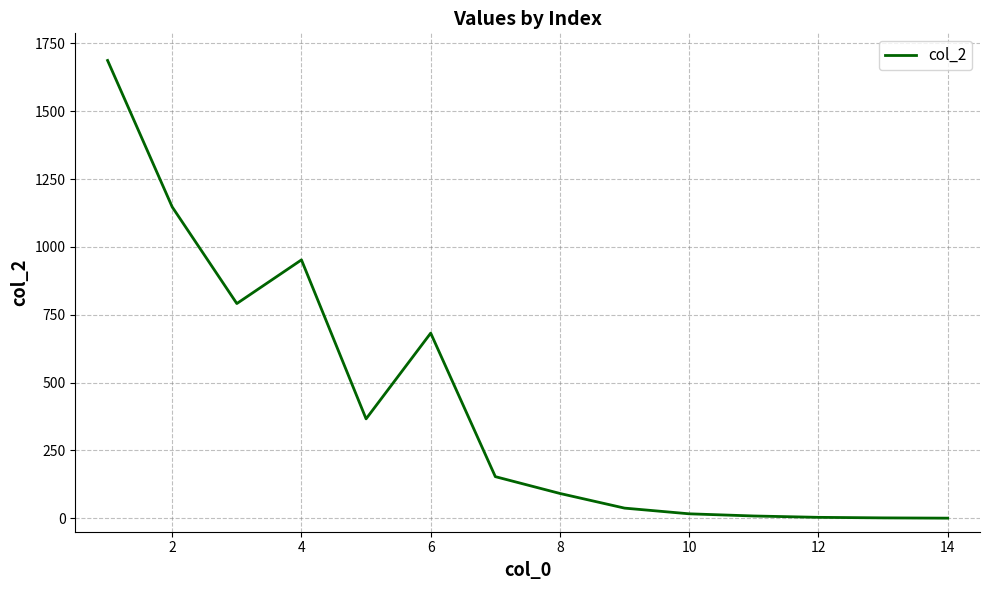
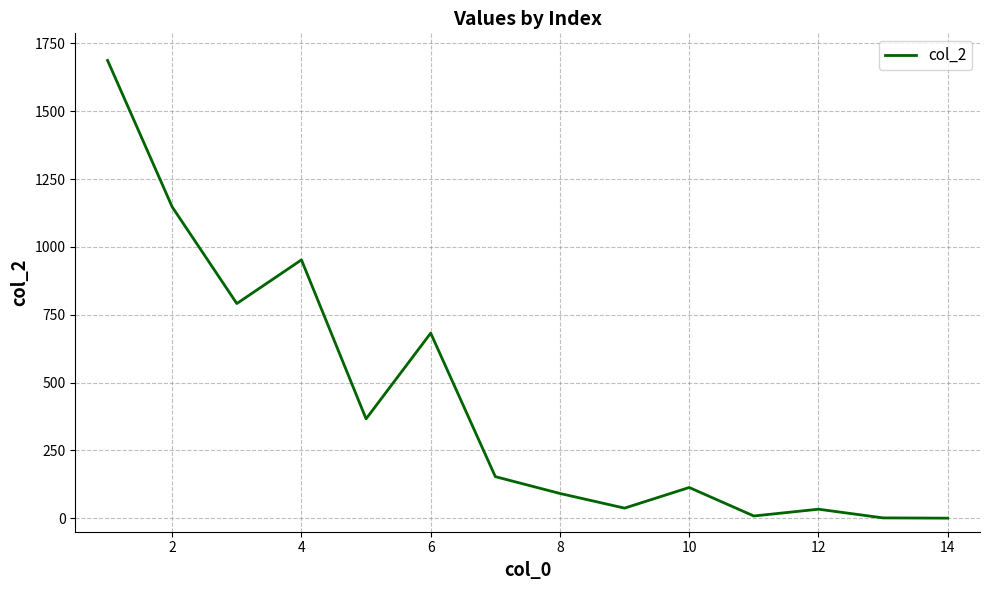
10: 20 -> 110
12: 0 -> 30
